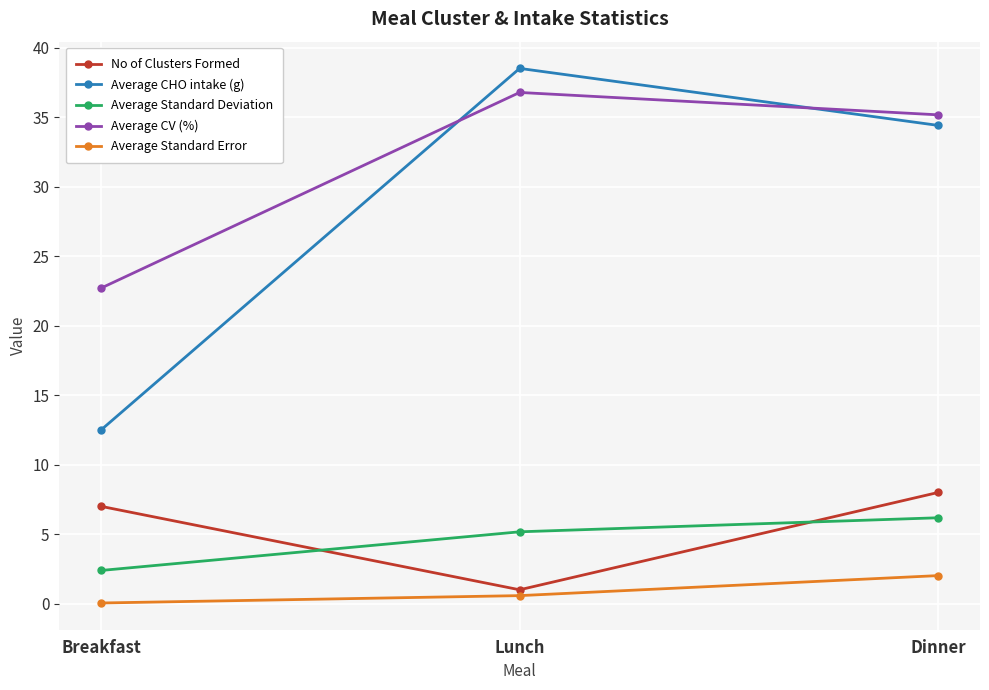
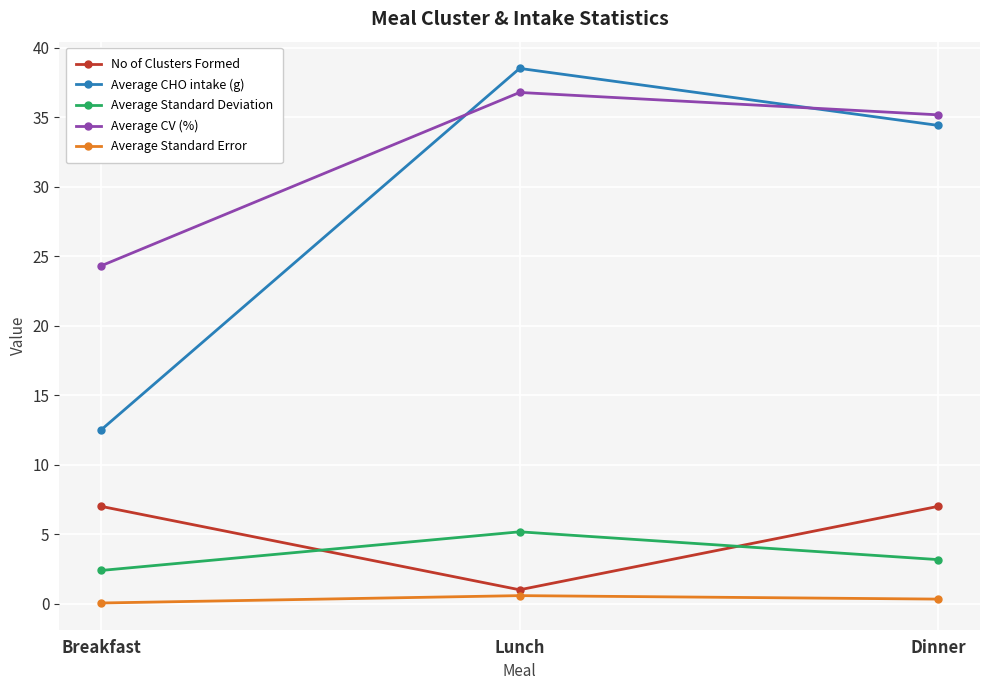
Average CV (%), Breakfast: 22.7 -> 24.3
No of Clusters Formed, Dinner: 8 -> 7
Average Standard Deviation, Dinner: 6.2 -> 3.2
Average Standard Error, Dinner: 2.0 -> 0.3
